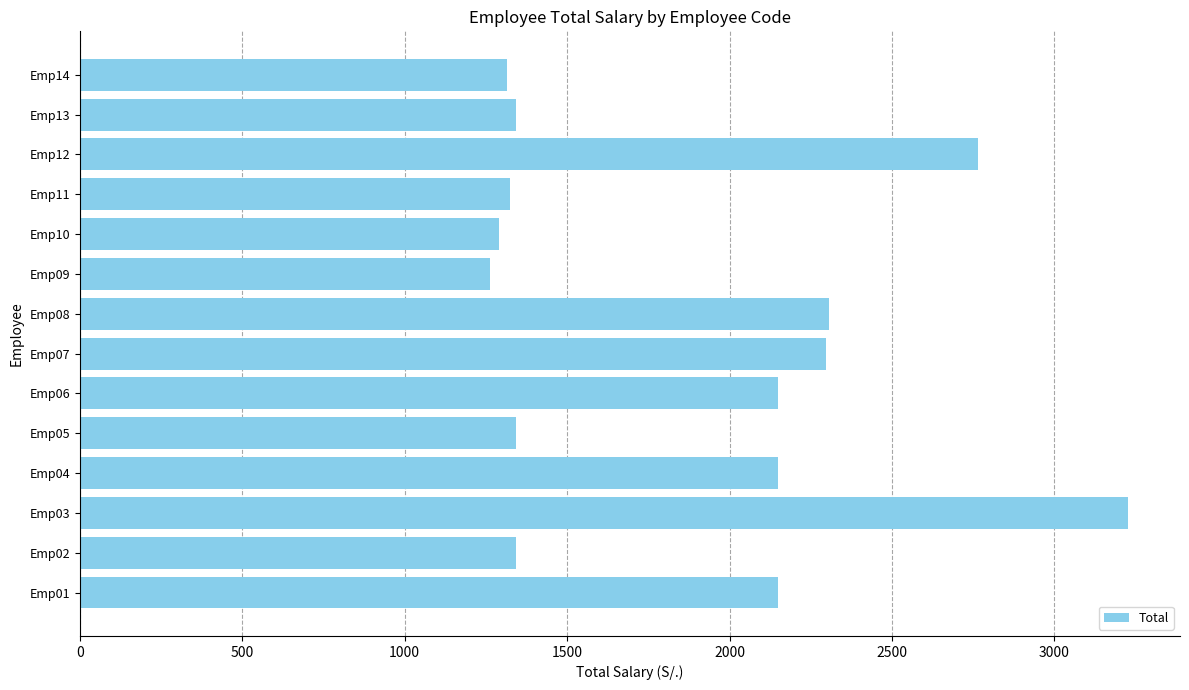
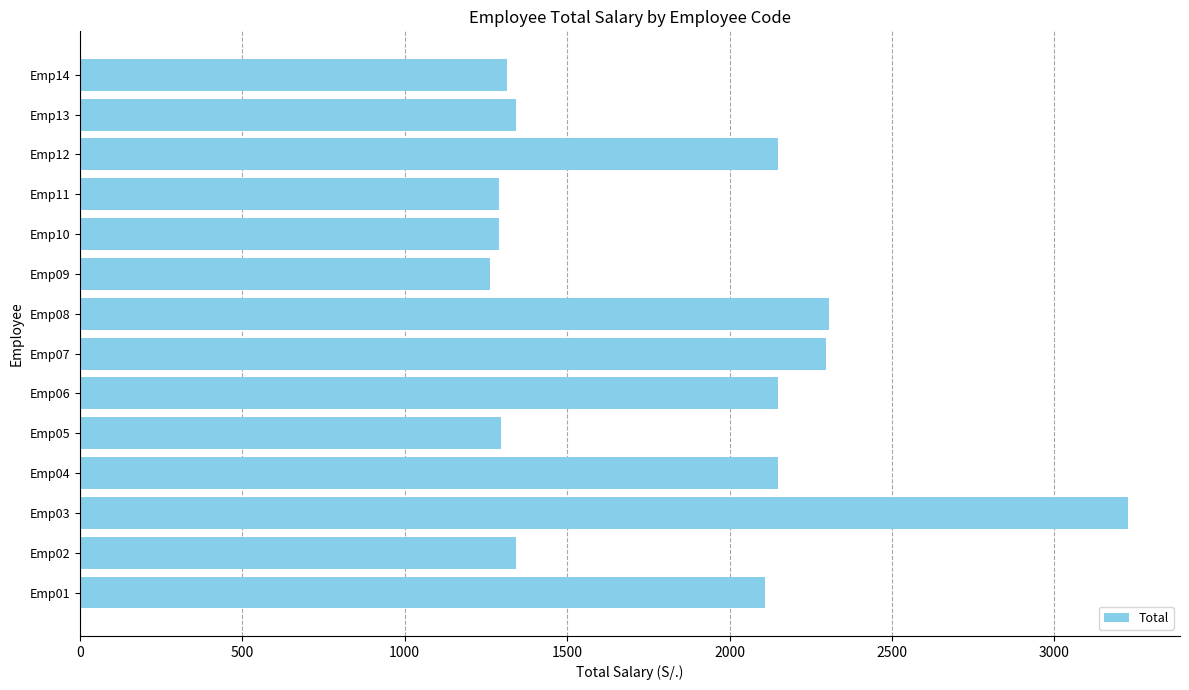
Emp12: 2770 -> 2150
Emp11: 1320 -> 1290
Emp05: 1340 -> 1300
Emp01: 2150 -> 2110
